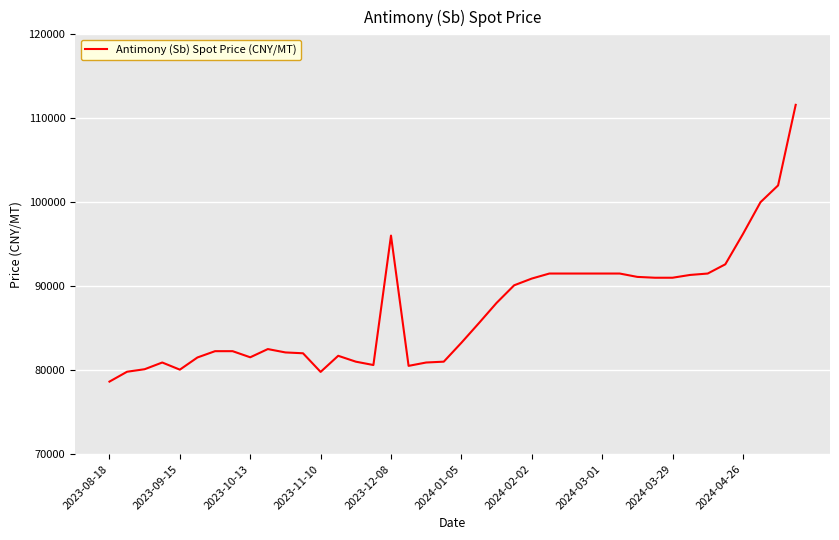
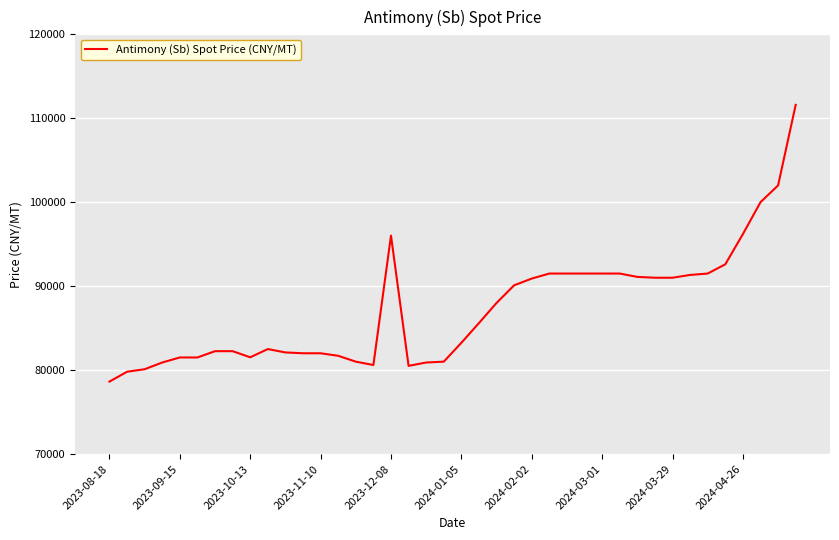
2023-09-15: 80000 -> 82000
2023-11-10: 80000 -> 82000
